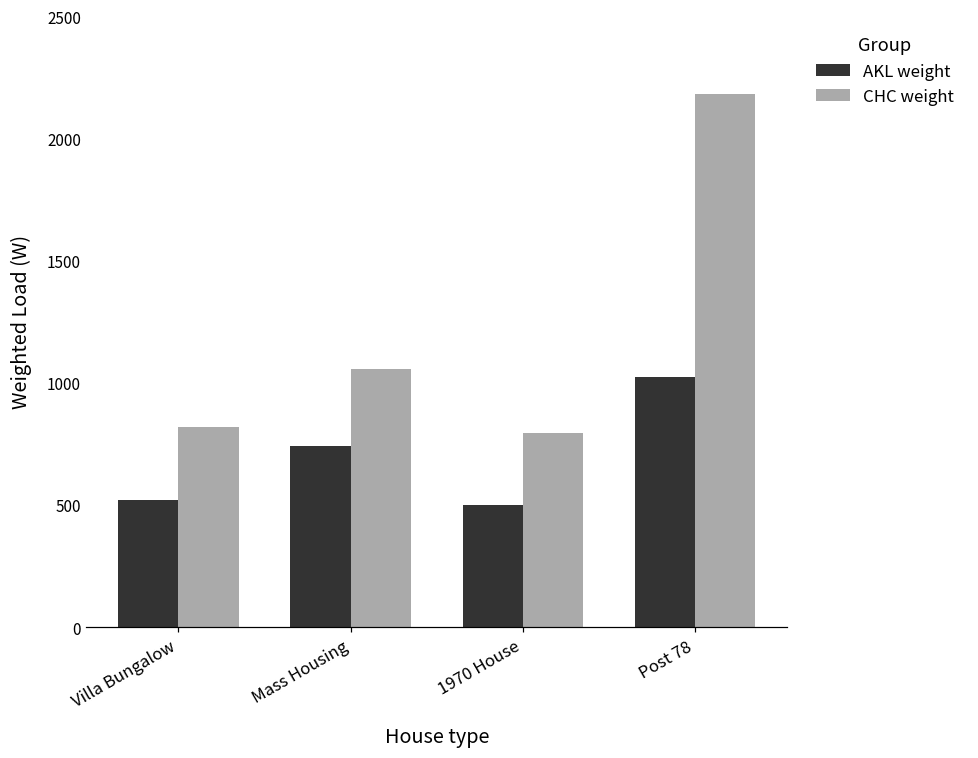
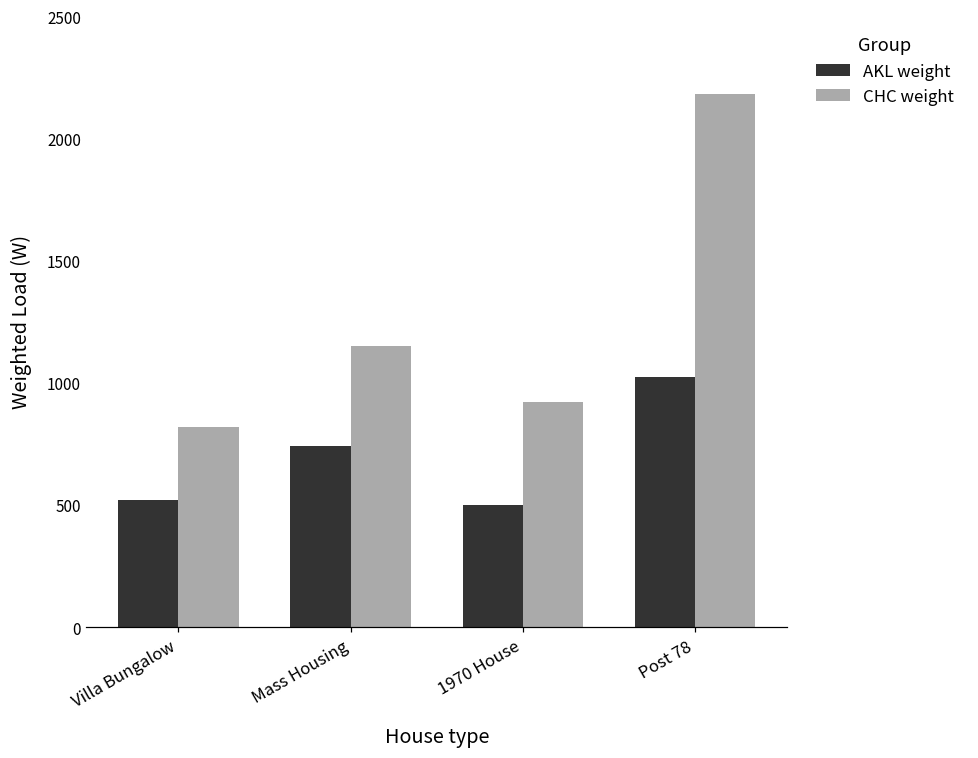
CHC weight, Mass Housing: 1060 -> 1150
CHC weight, 1970 House: 790 -> 920
